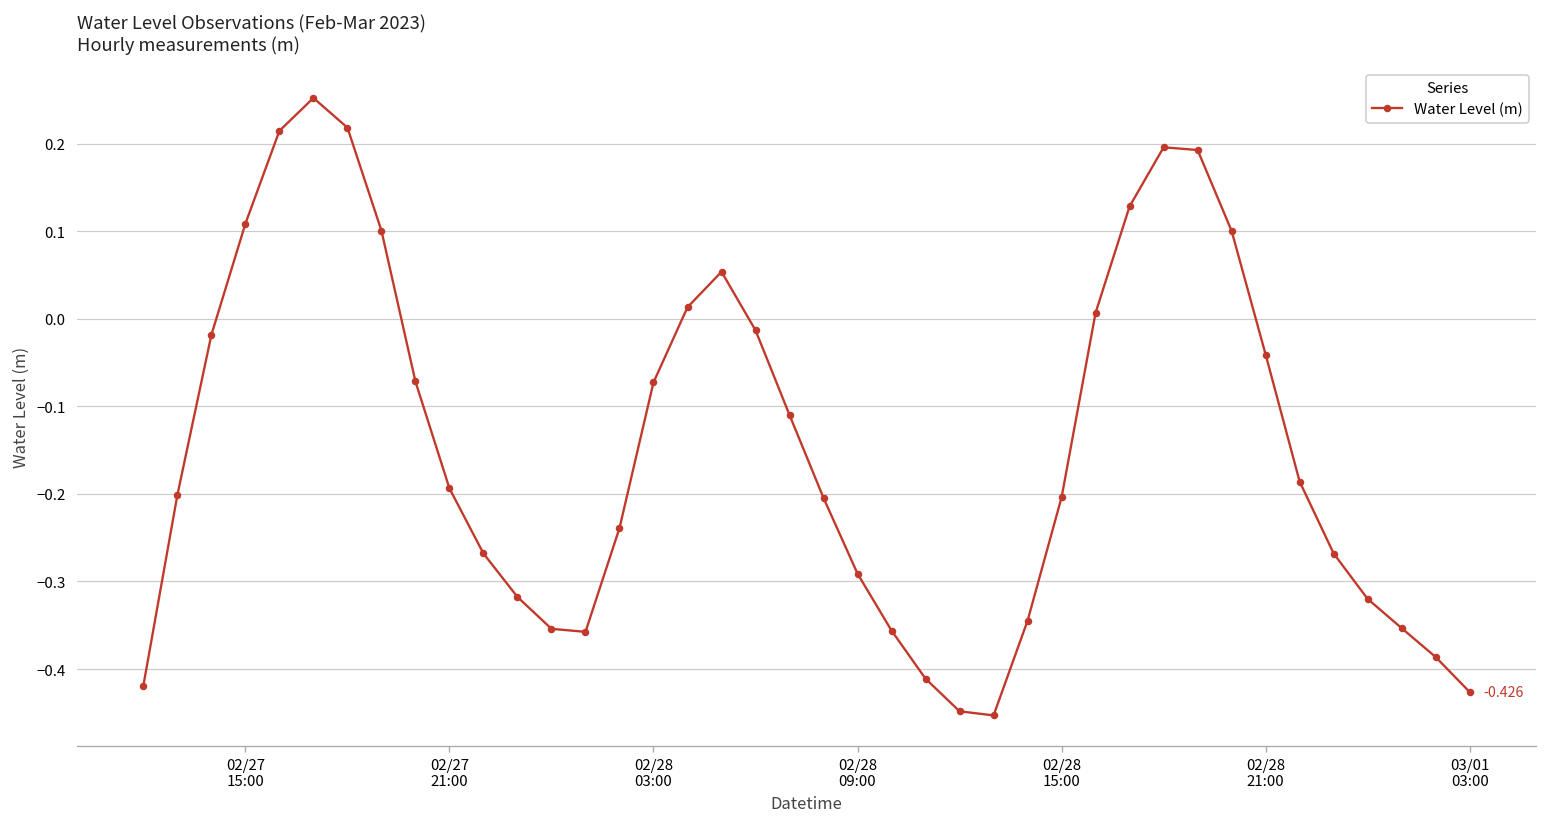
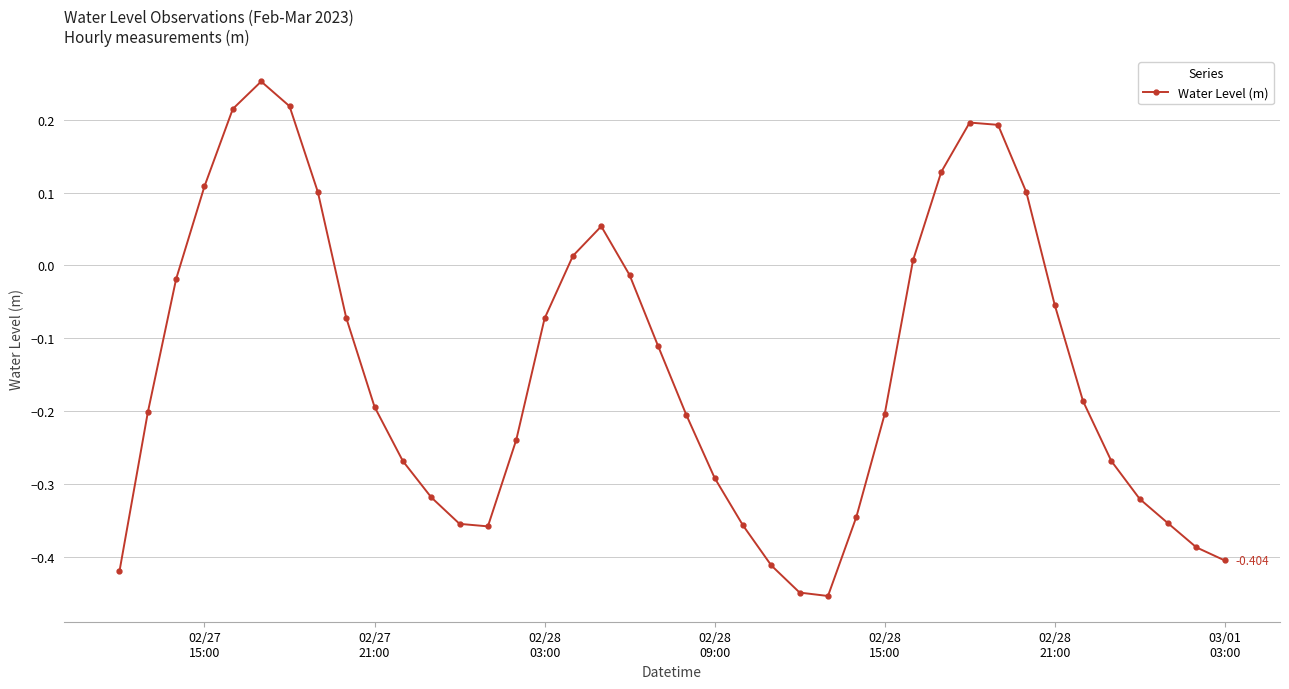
02/28 21:00: -0.04 -> -0.05
03/01 03:00: -0.426 -> -0.404
